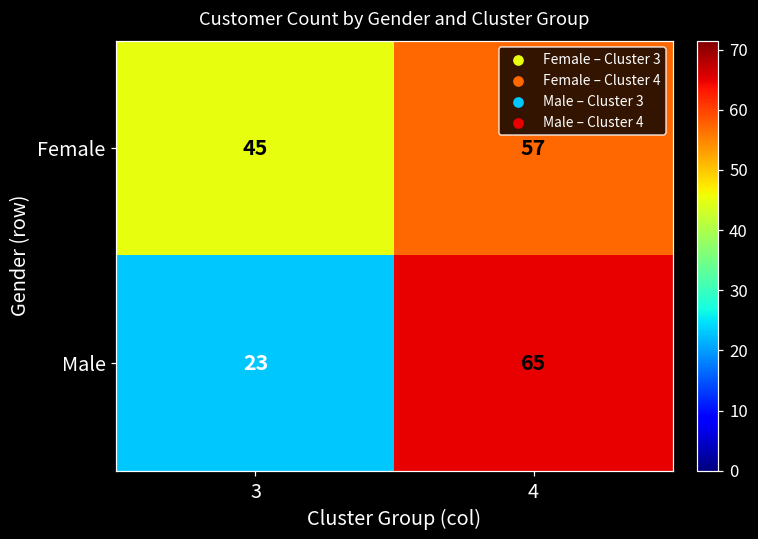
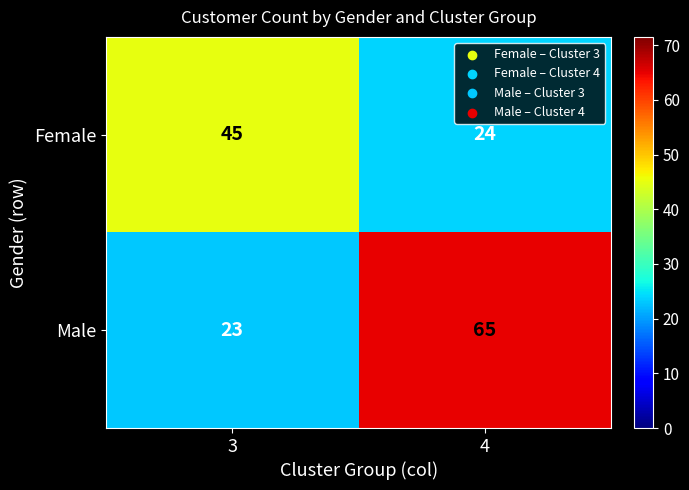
Female, 4: 57 -> 24
